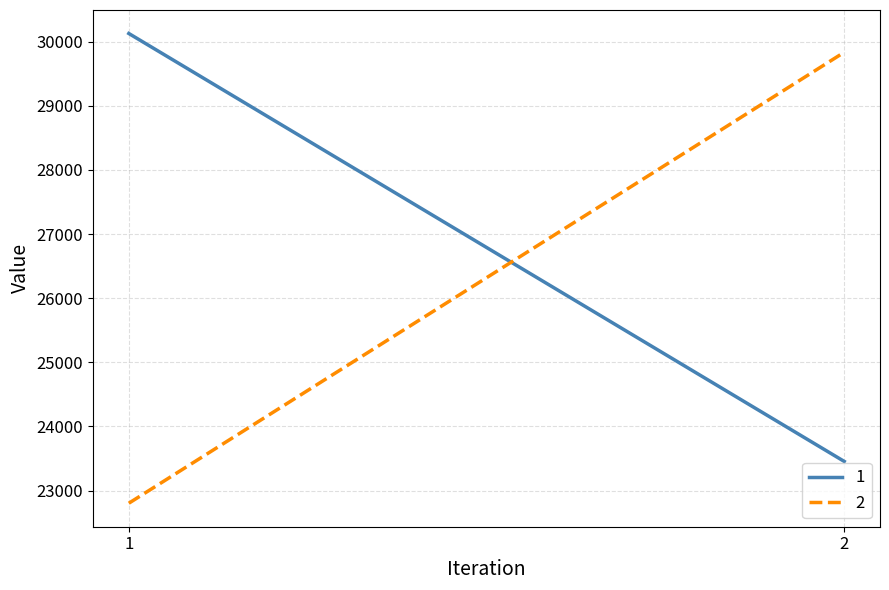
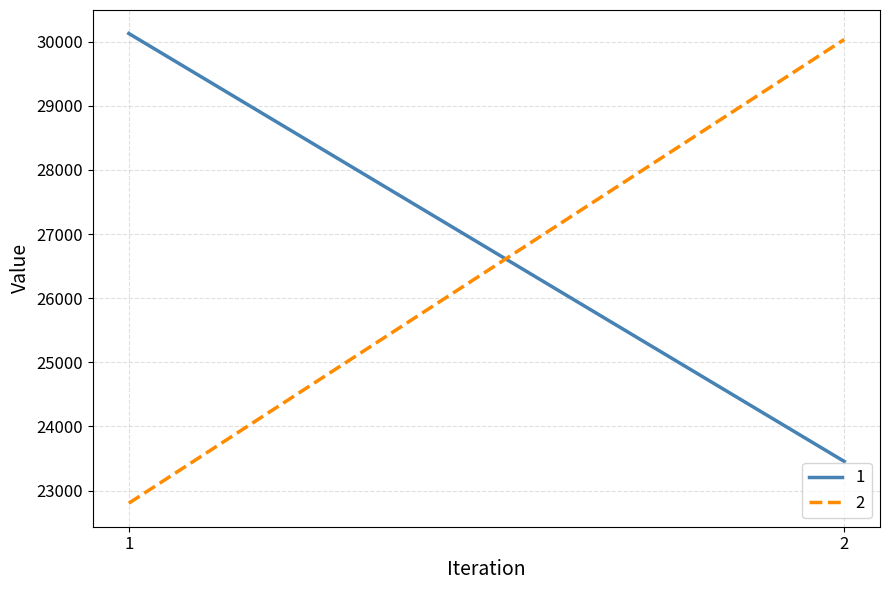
2, 2: 29800 -> 30000
